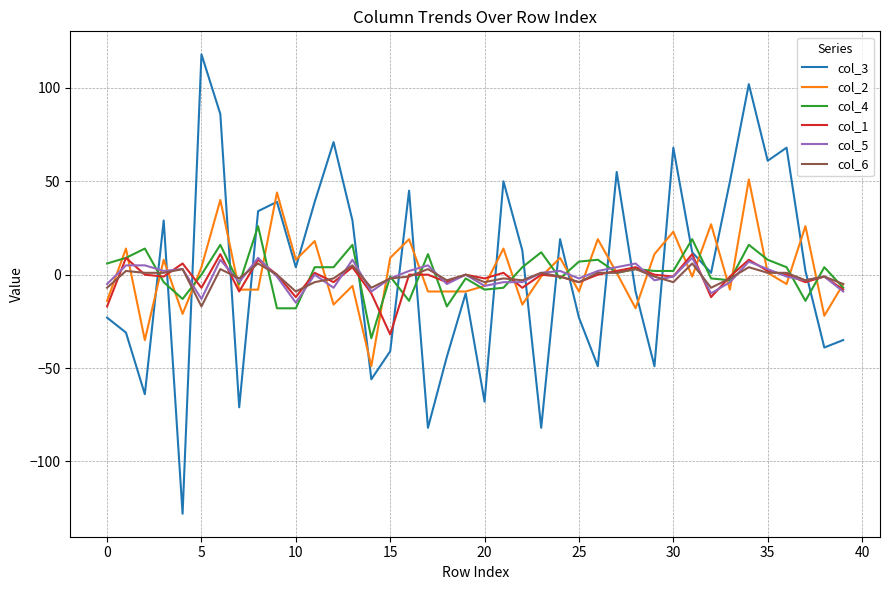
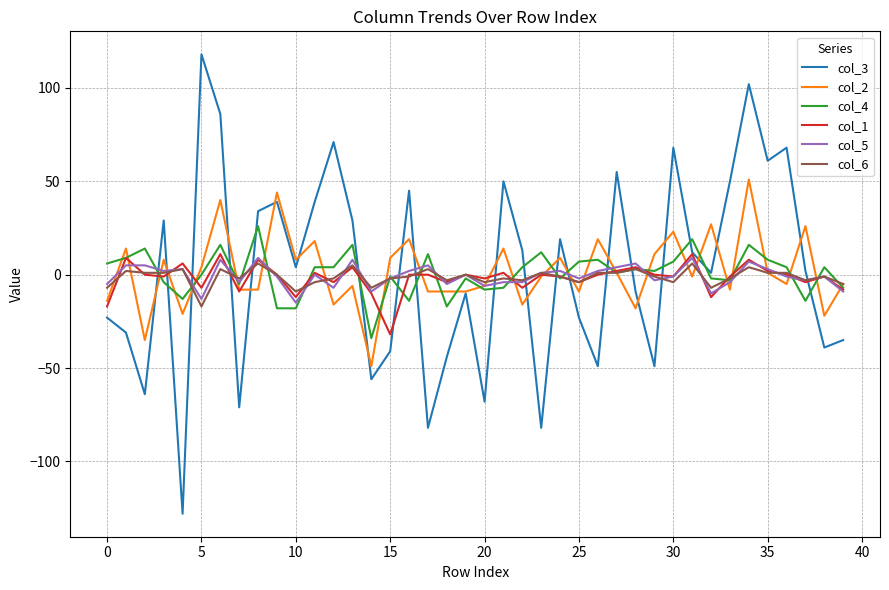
col_4, 30: 2 -> 7
